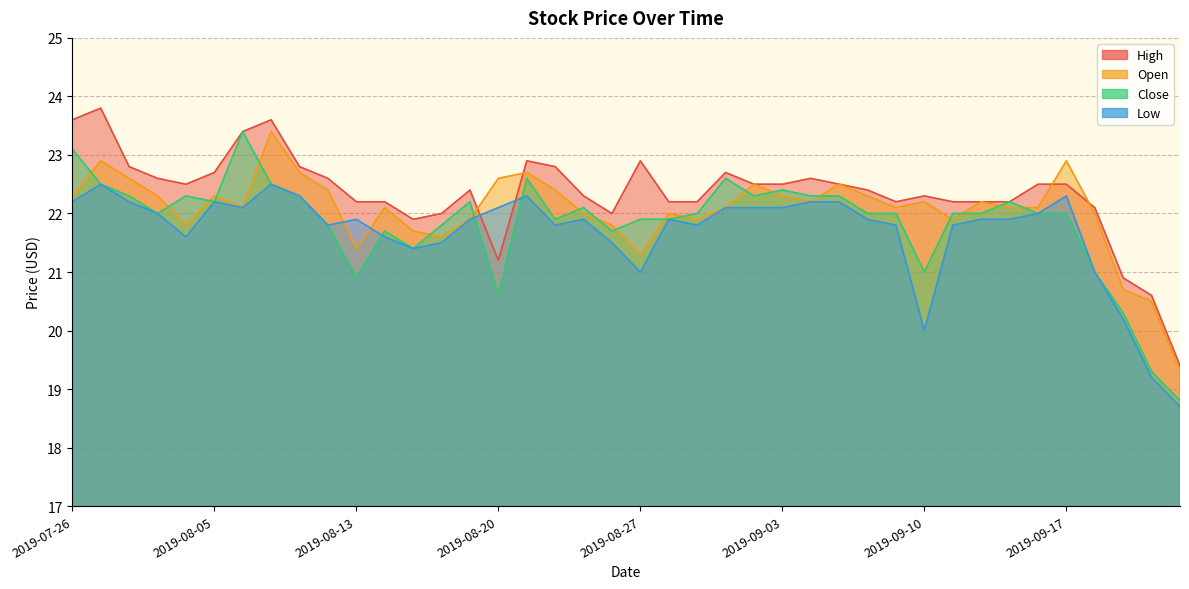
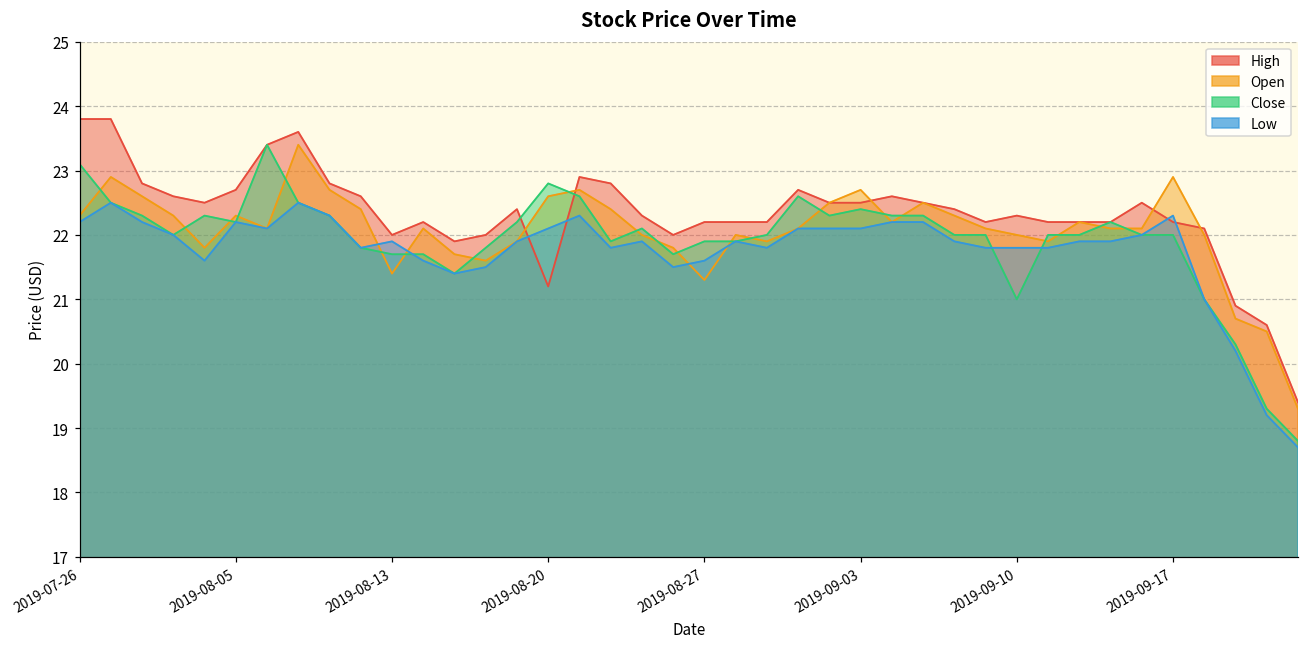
High, 2019-07-26: 23.6 -> 23.8
High, 2019-08-13: 22.2 -> 22.0
Close, 2019-08-13: 20.9 -> 21.7
Close, 2019-08-20: 20.6 -> 22.8
High, 2019-08-27: 22.9 -> 22.2
Low, 2019-08-27: 21.0 -> 21.6
Open, 2019-09-03: 22.3 -> 22.7
Open, 2019-09-10: 22.2 -> 22.0
Low, 2019-09-10: 20.0 -> 21.8
High, 2019-09-17: 22.5 -> 22.2
